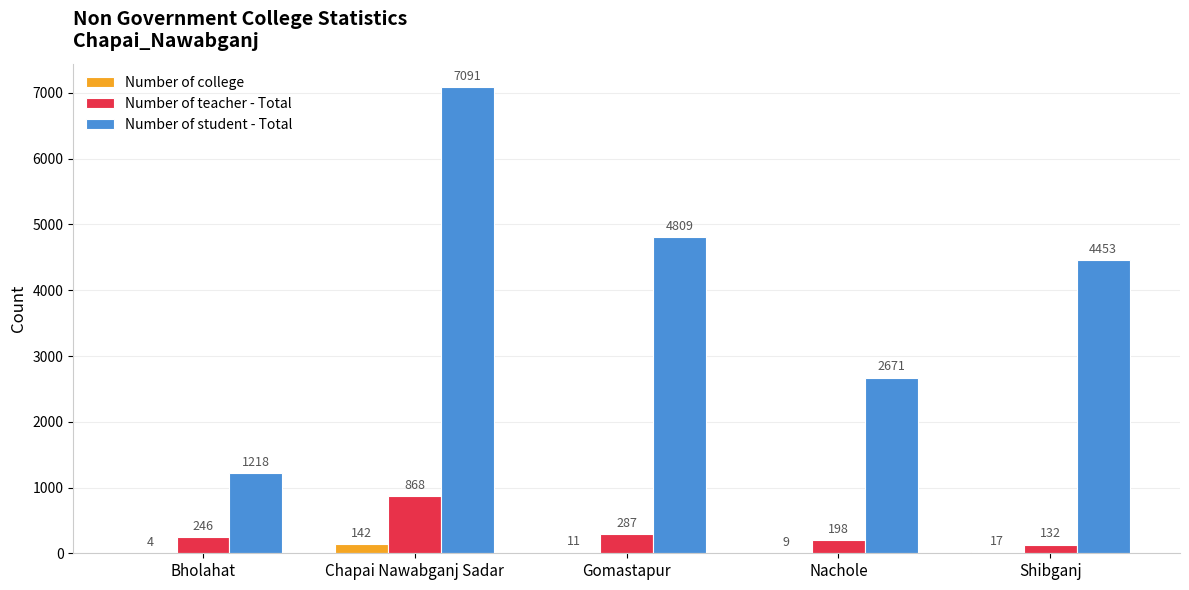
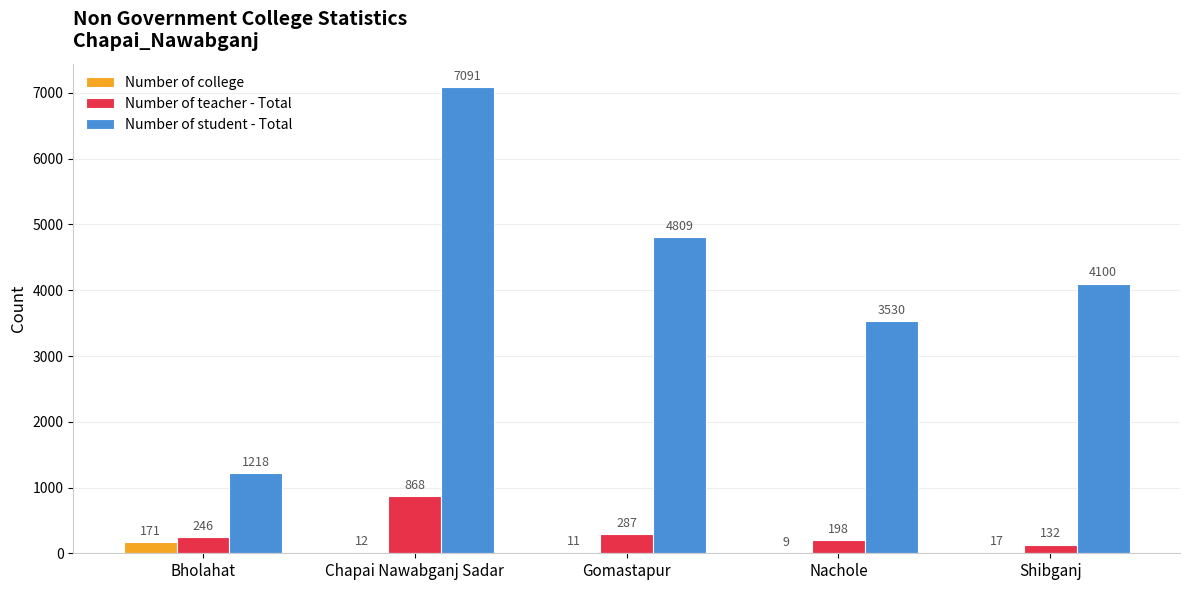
Number of college, Bholahat: 4 -> 171
Number of college, Chapai Nawabganj Sadar: 142 -> 12
Number of student - Total, Nachole: 2671 -> 3530
Number of student - Total, Shibganj: 4453 -> 4100
